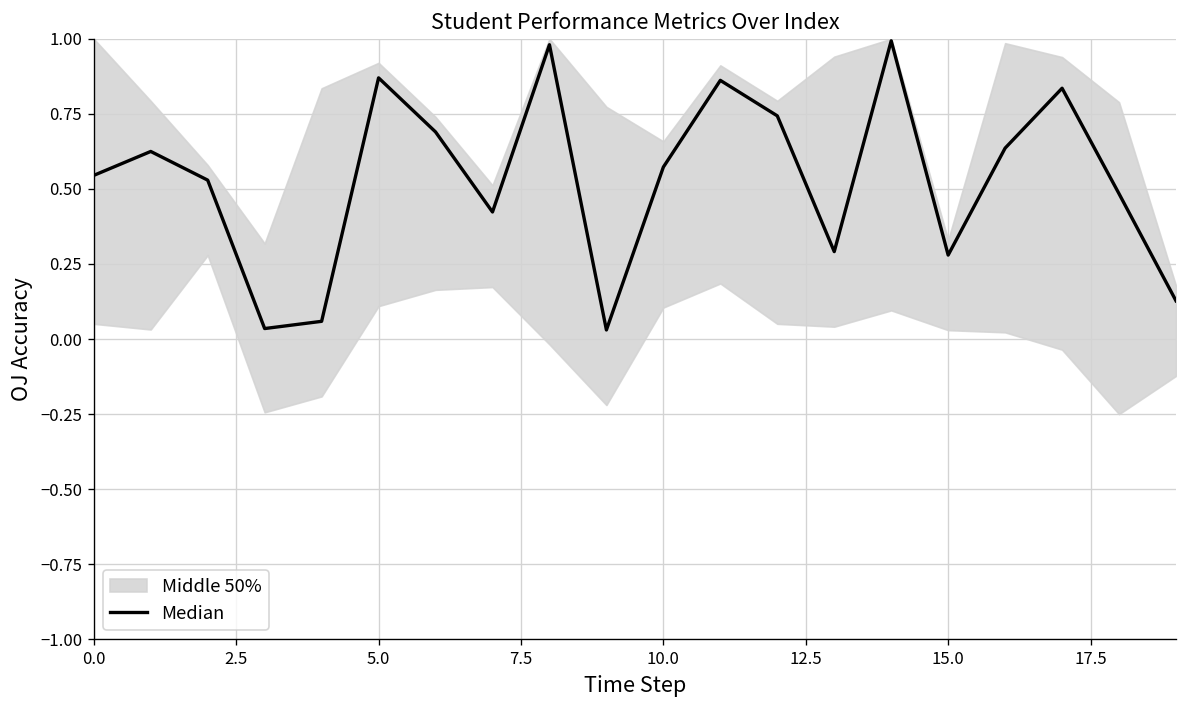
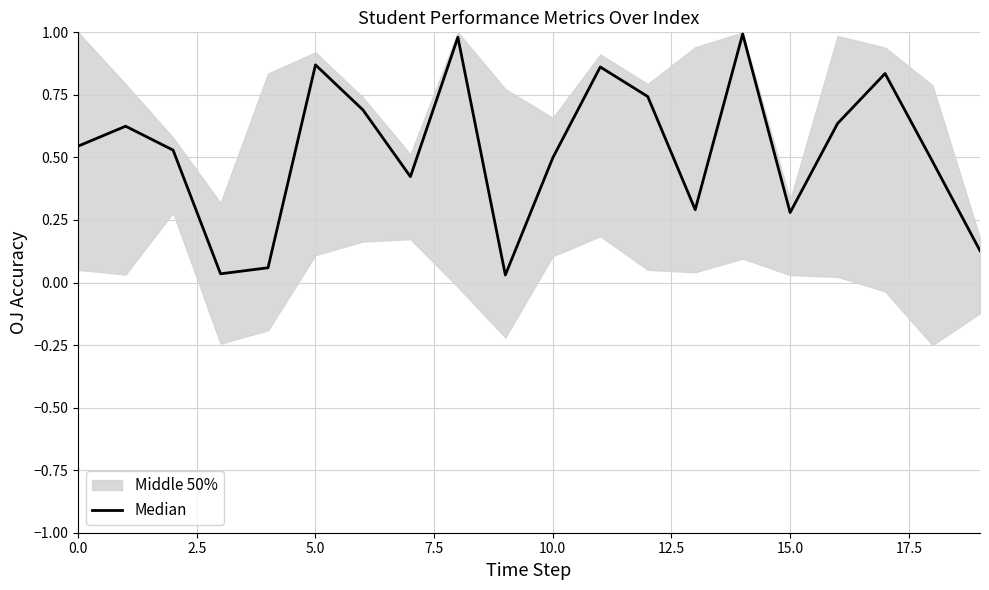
Median, 10.0: 0.57 -> 0.50
